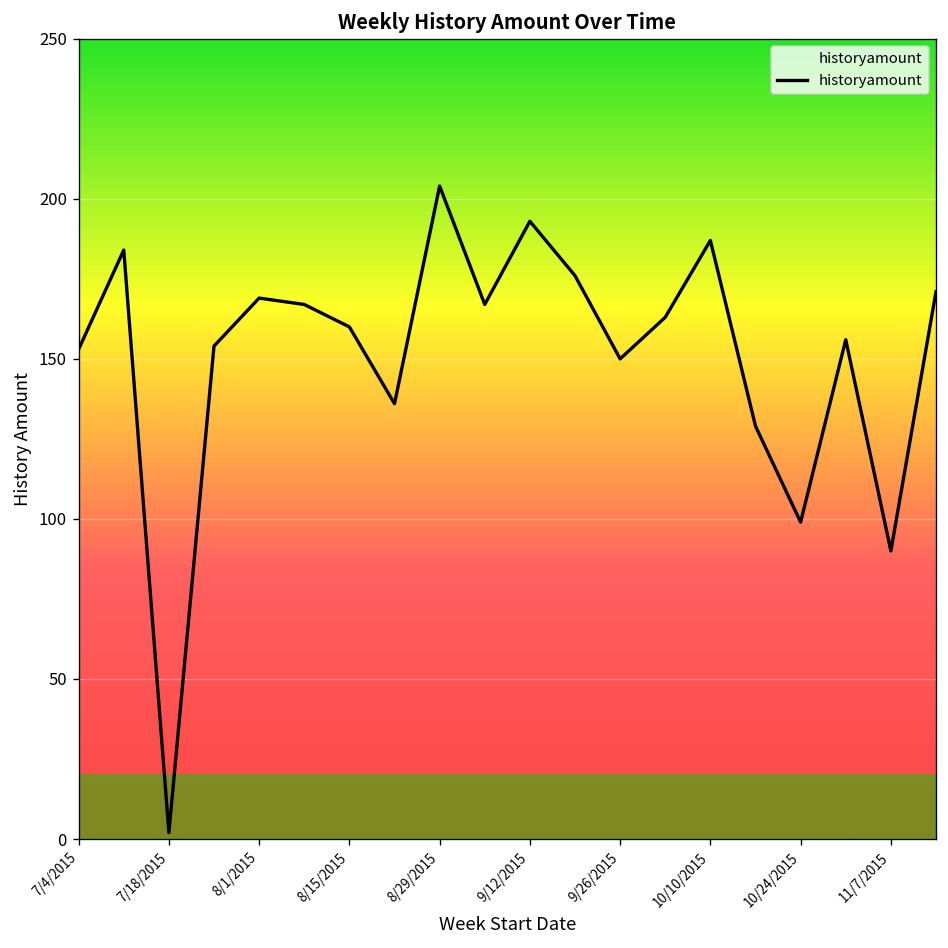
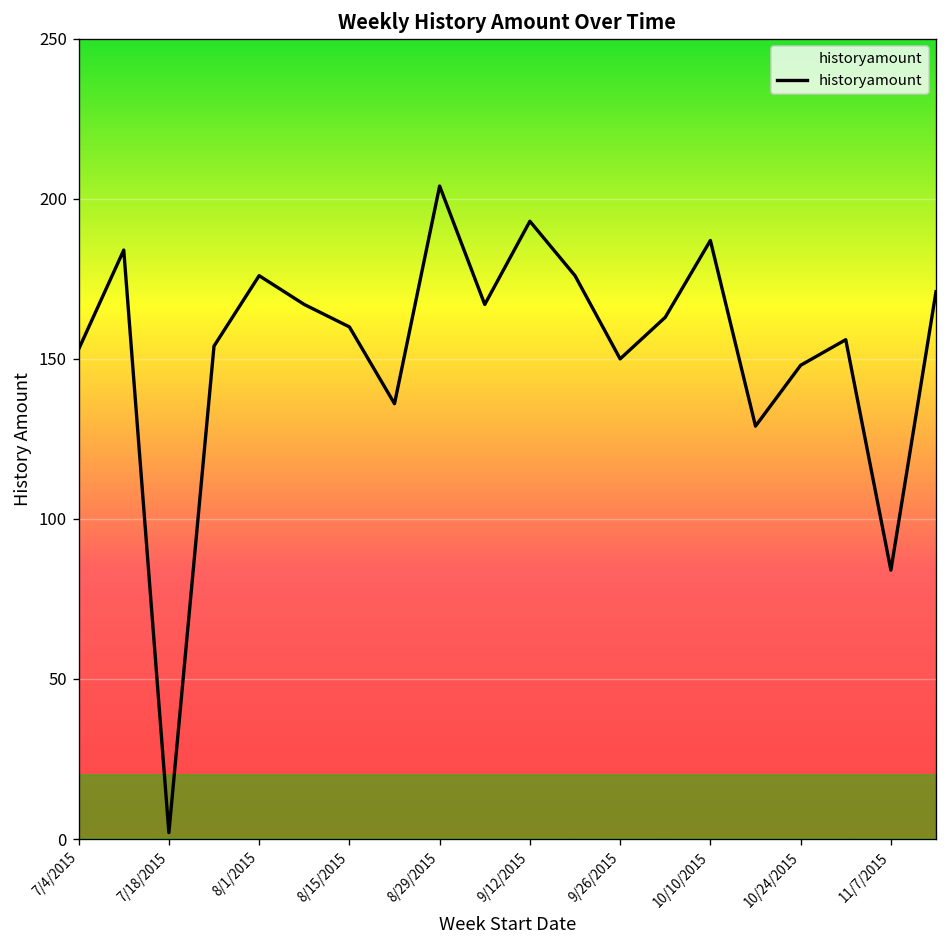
8/1/2015: 169 -> 176
10/24/2015: 99 -> 148
11/7/2015: 90 -> 84
